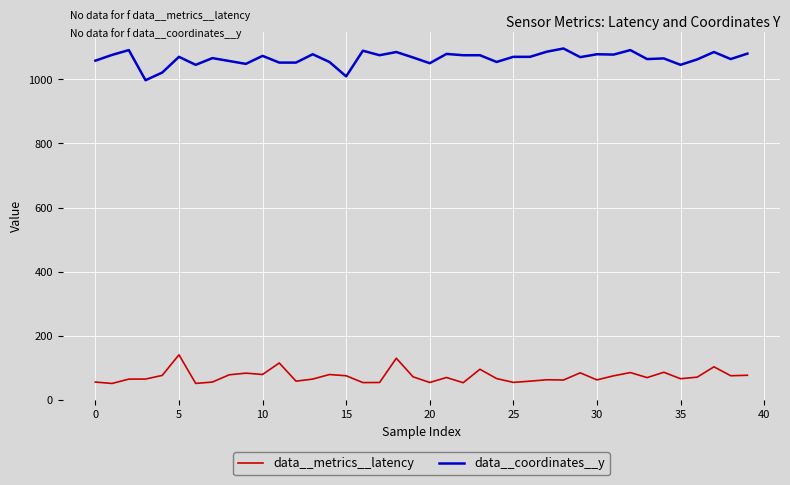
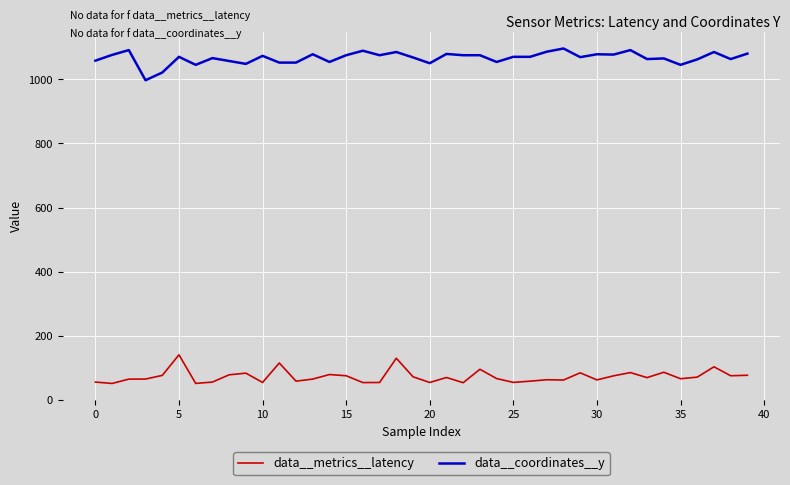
data__metrics__latency, 10: 80 -> 50
data__coordinates__y, 15: 1010 -> 1080
